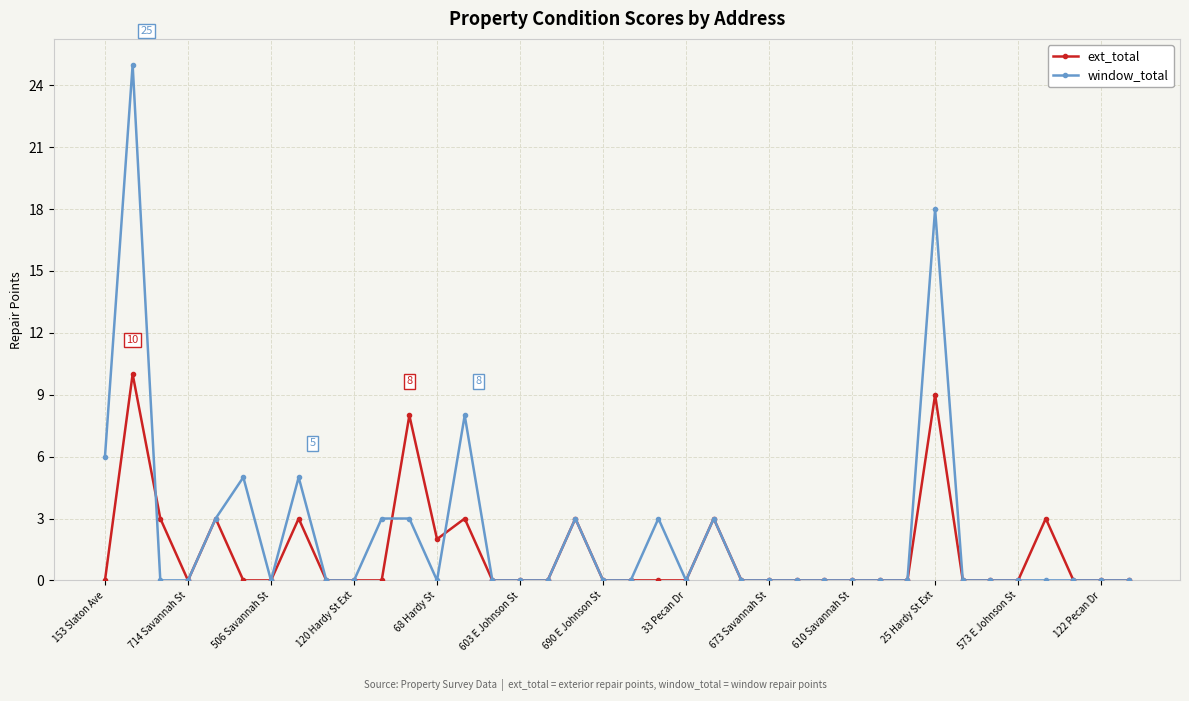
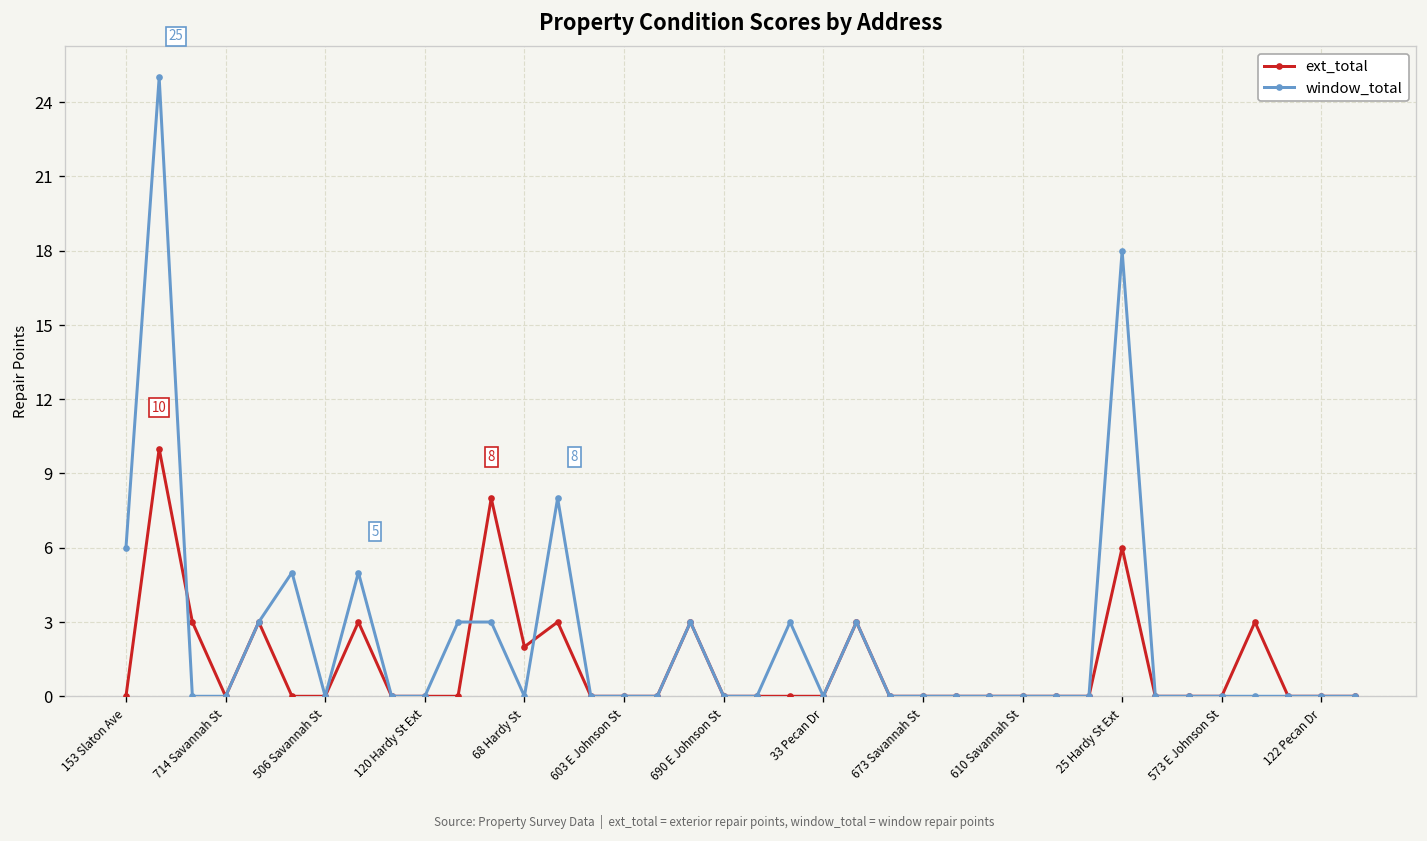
ext_total, 25 Hardy St Ext: 9 -> 6
